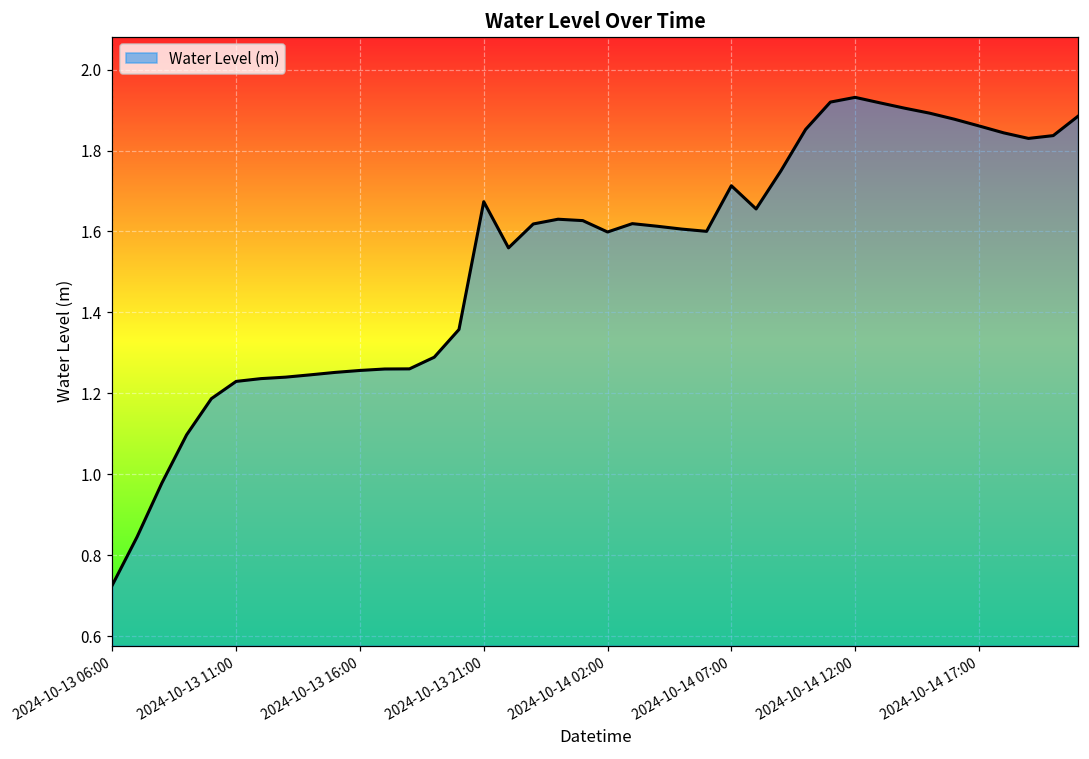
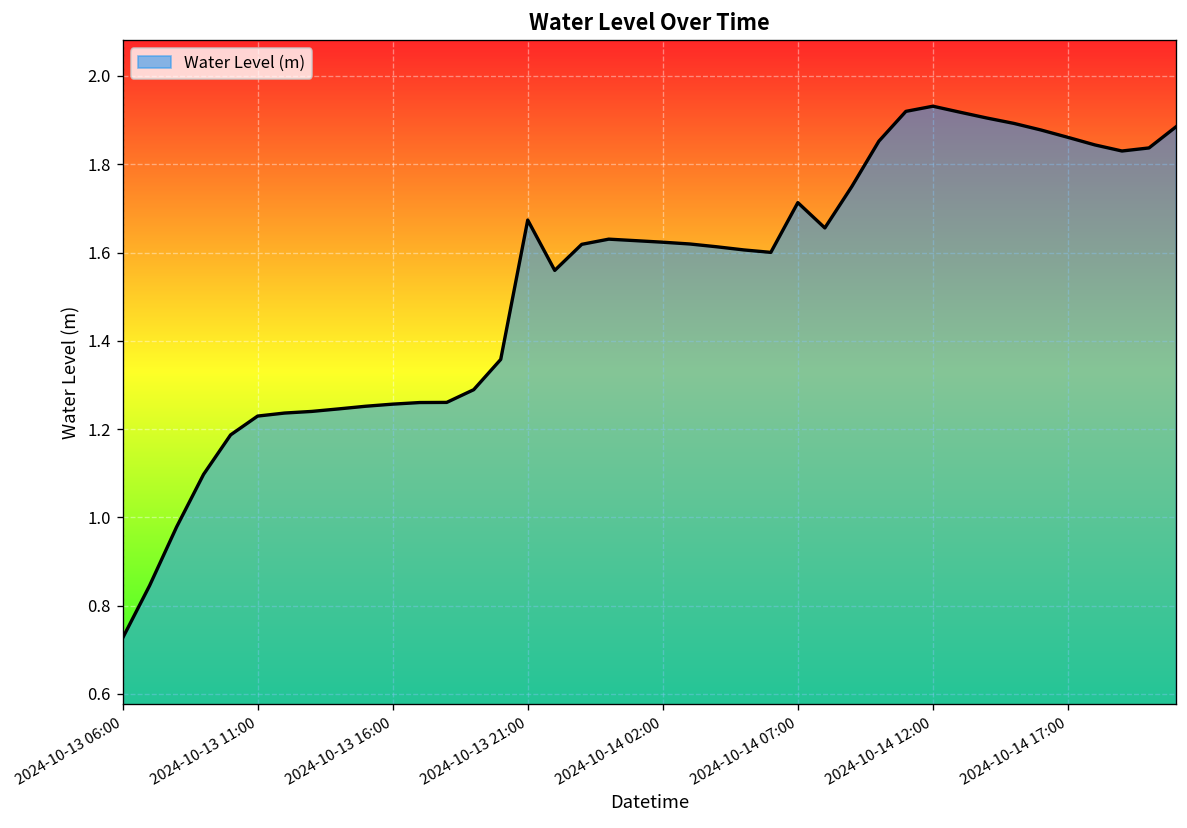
2024-10-14 02:00: 1.60 -> 1.62
